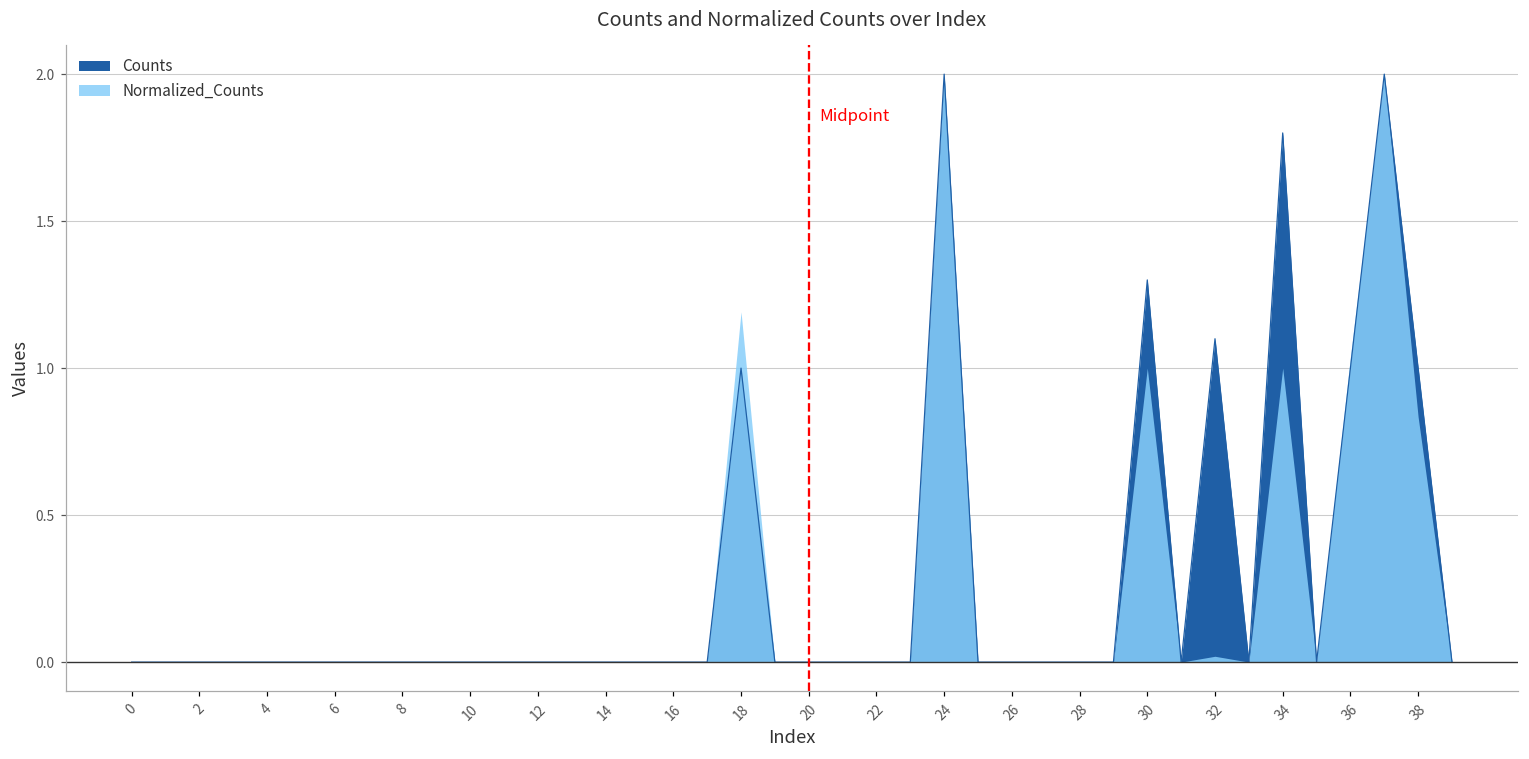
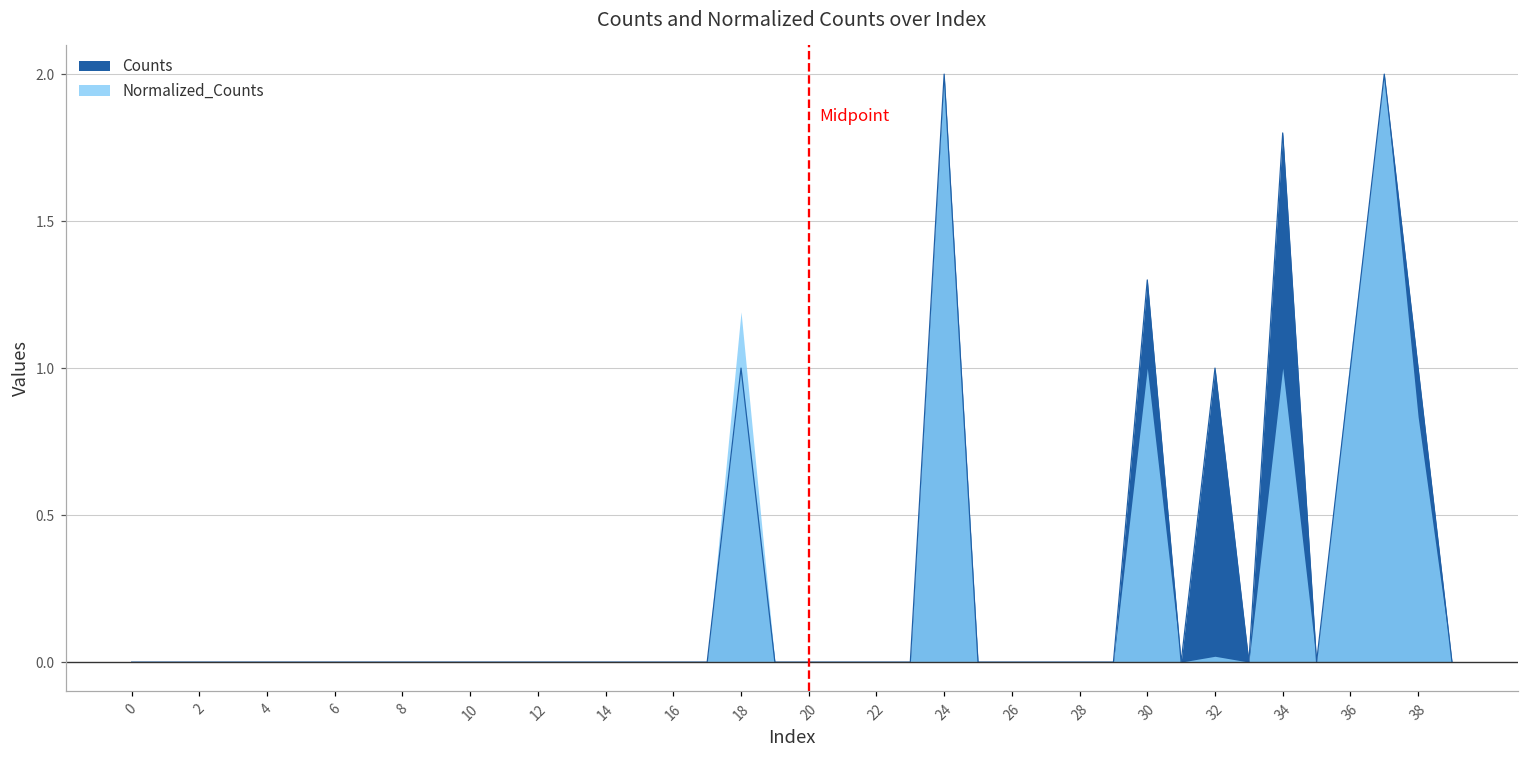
Counts, 32: 1.1 -> 1.0
